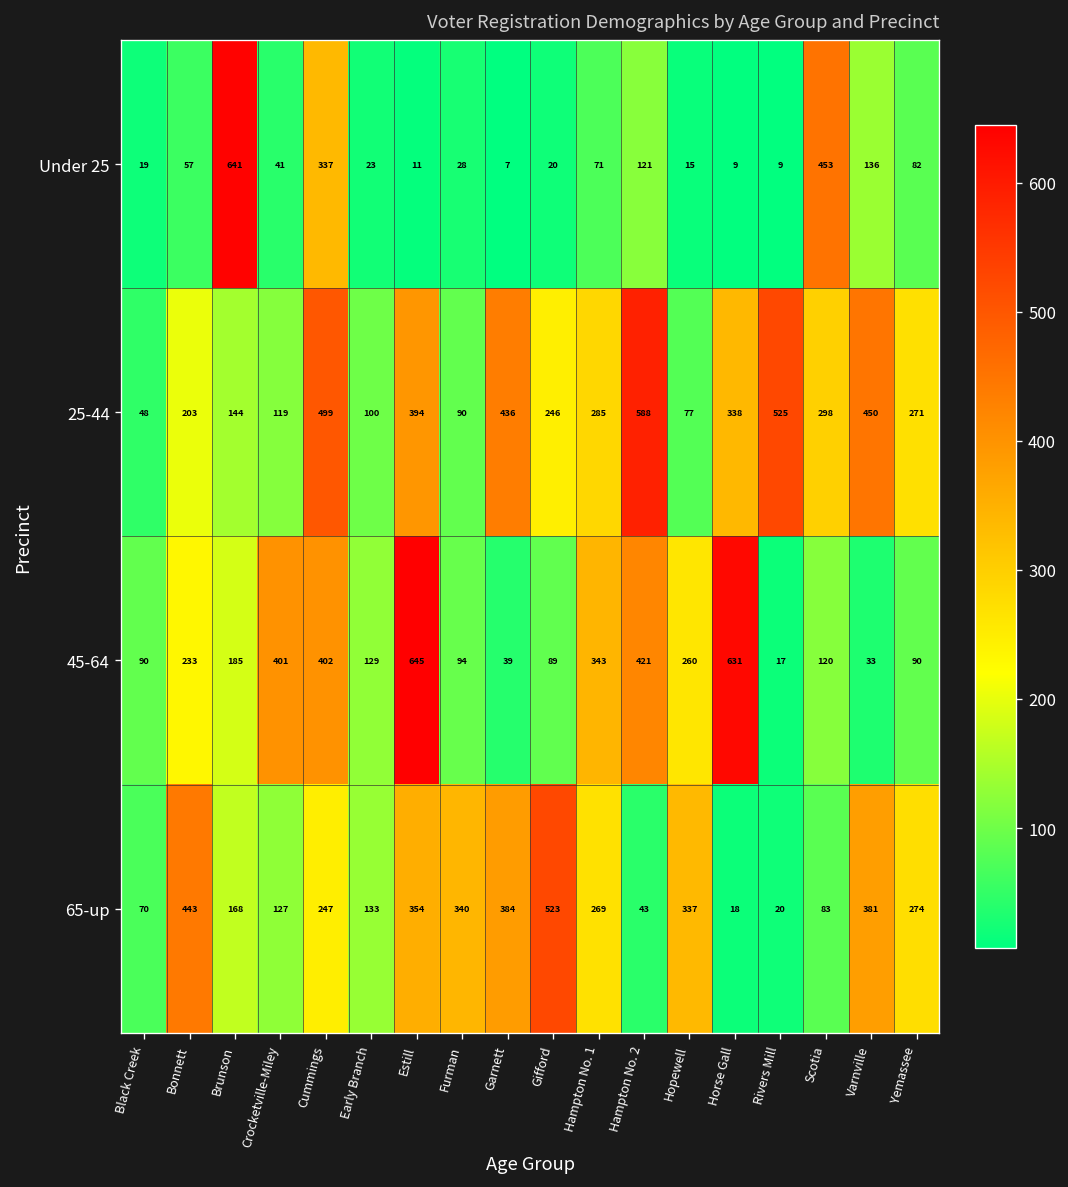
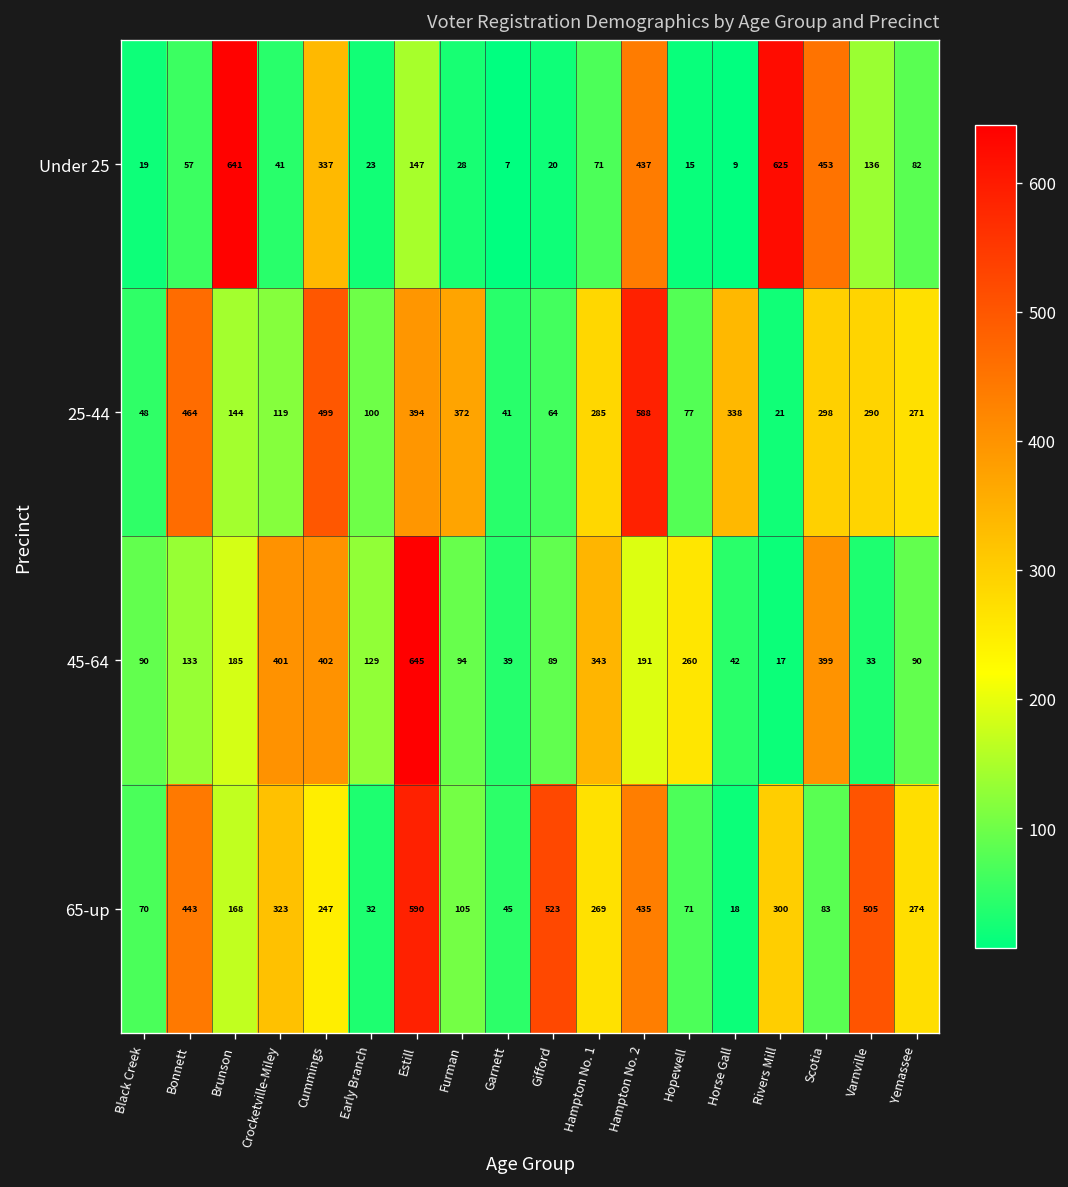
Under 25, Estill: 11 -> 147
Under 25, Hampton No. 2: 121 -> 437
Under 25, Rivers Mill: 9 -> 625
25-44, Bonnett: 203 -> 464
25-44, Furman: 90 -> 372
25-44, Garnett: 436 -> 41
25-44, Gifford: 246 -> 64
25-44, Rivers Mill: 525 -> 21
25-44, Varnville: 450 -> 290
45-64, Bonnett: 233 -> 133
45-64, Hampton No. 2: 421 -> 191
45-64, Horse Gall: 631 -> 42
45-64, Scotia: 120 -> 399
65-up, Crocketville-Miley: 127 -> 323
65-up, Early Branch: 133 -> 32
65-up, Estill: 354 -> 590
65-up, Furman: 340 -> 105
65-up, Garnett: 384 -> 45
65-up, Hampton No. 2: 43 -> 435
65-up, Hopewell: 337 -> 71
65-up, Rivers Mill: 20 -> 300
65-up, Varnville: 381 -> 505
